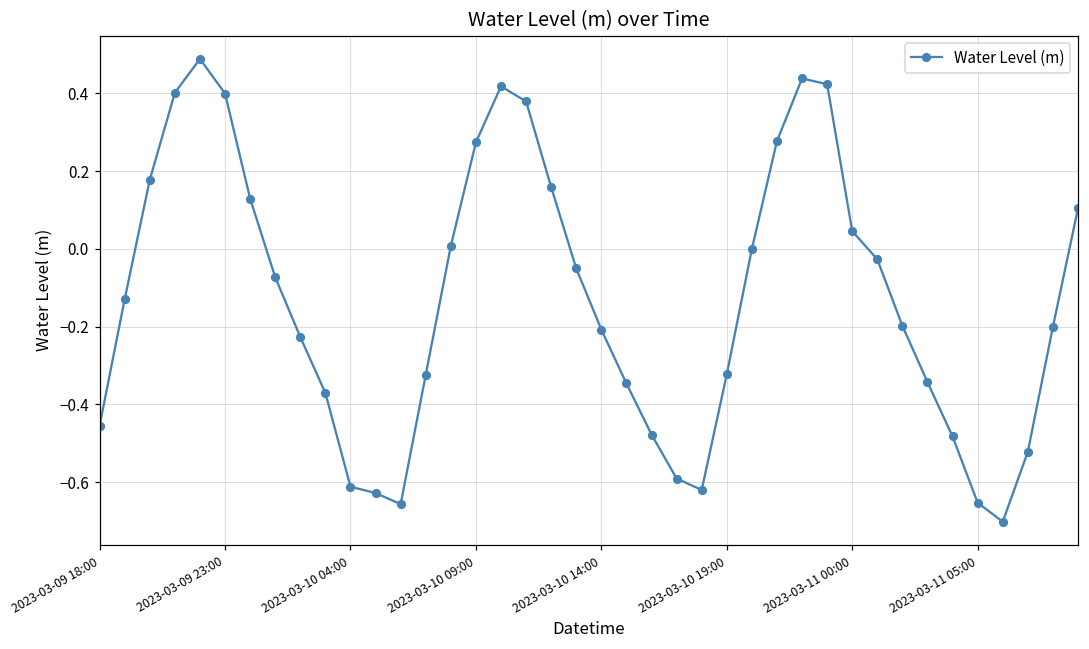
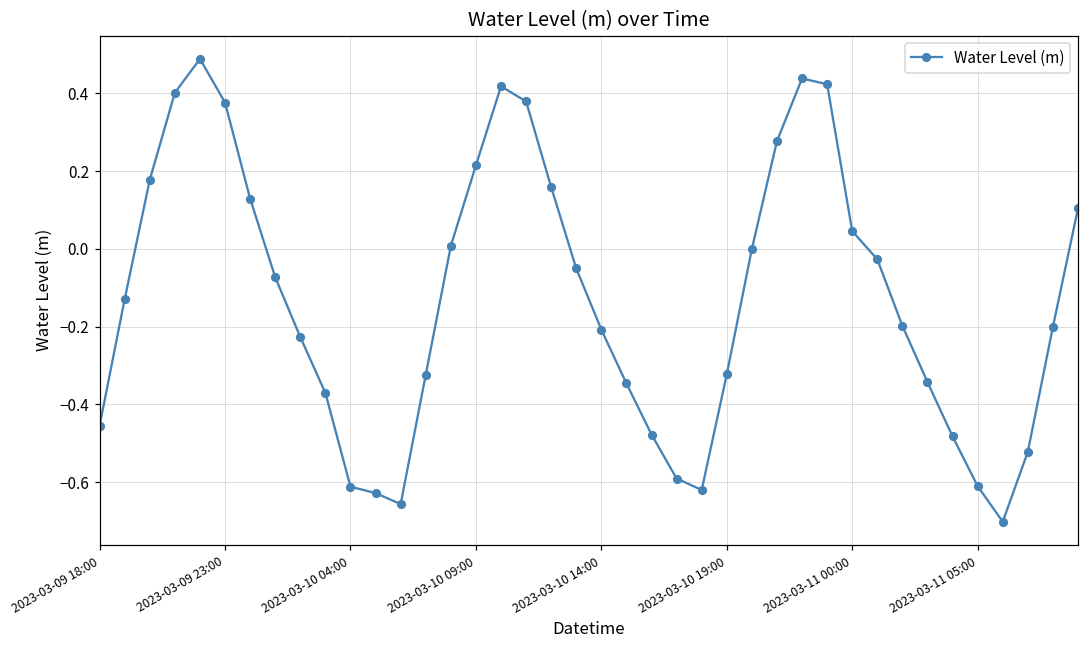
2023-03-09 23:00: 0.40 -> 0.38
2023-03-10 09:00: 0.27 -> 0.21
2023-03-11 05:00: -0.65 -> -0.61
